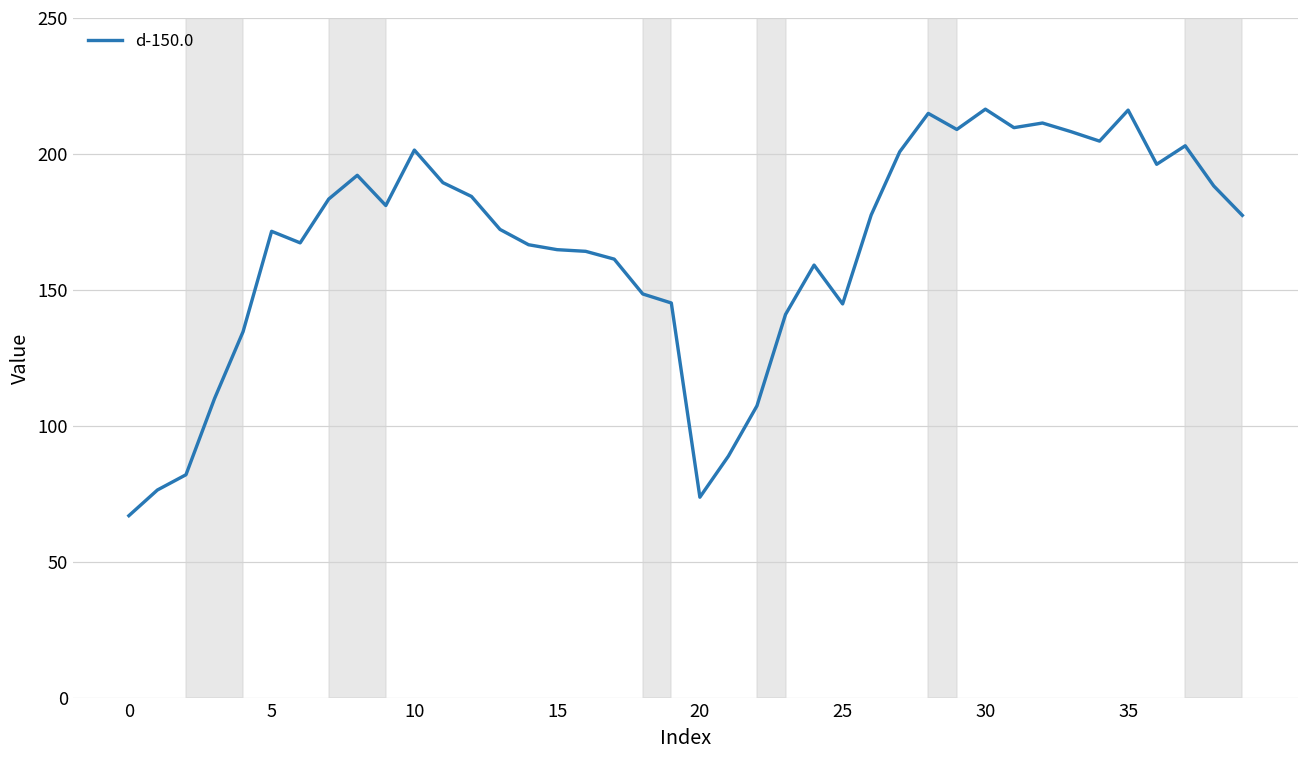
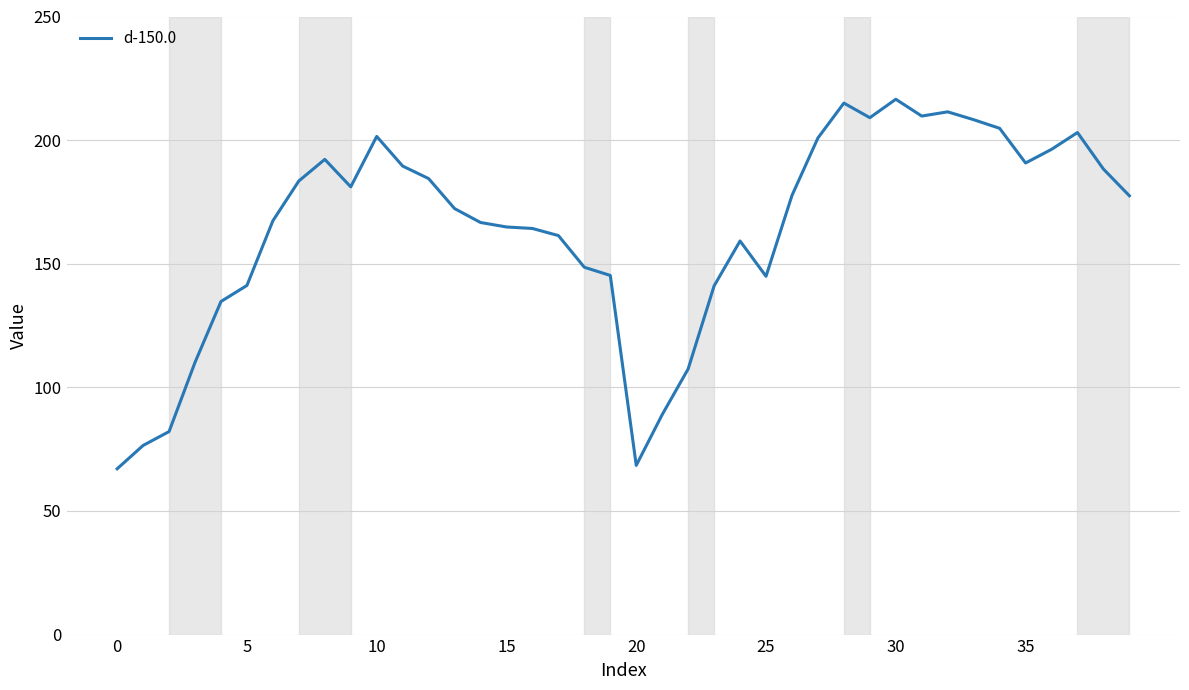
5: 172 -> 141
20: 74 -> 68
35: 216 -> 191
